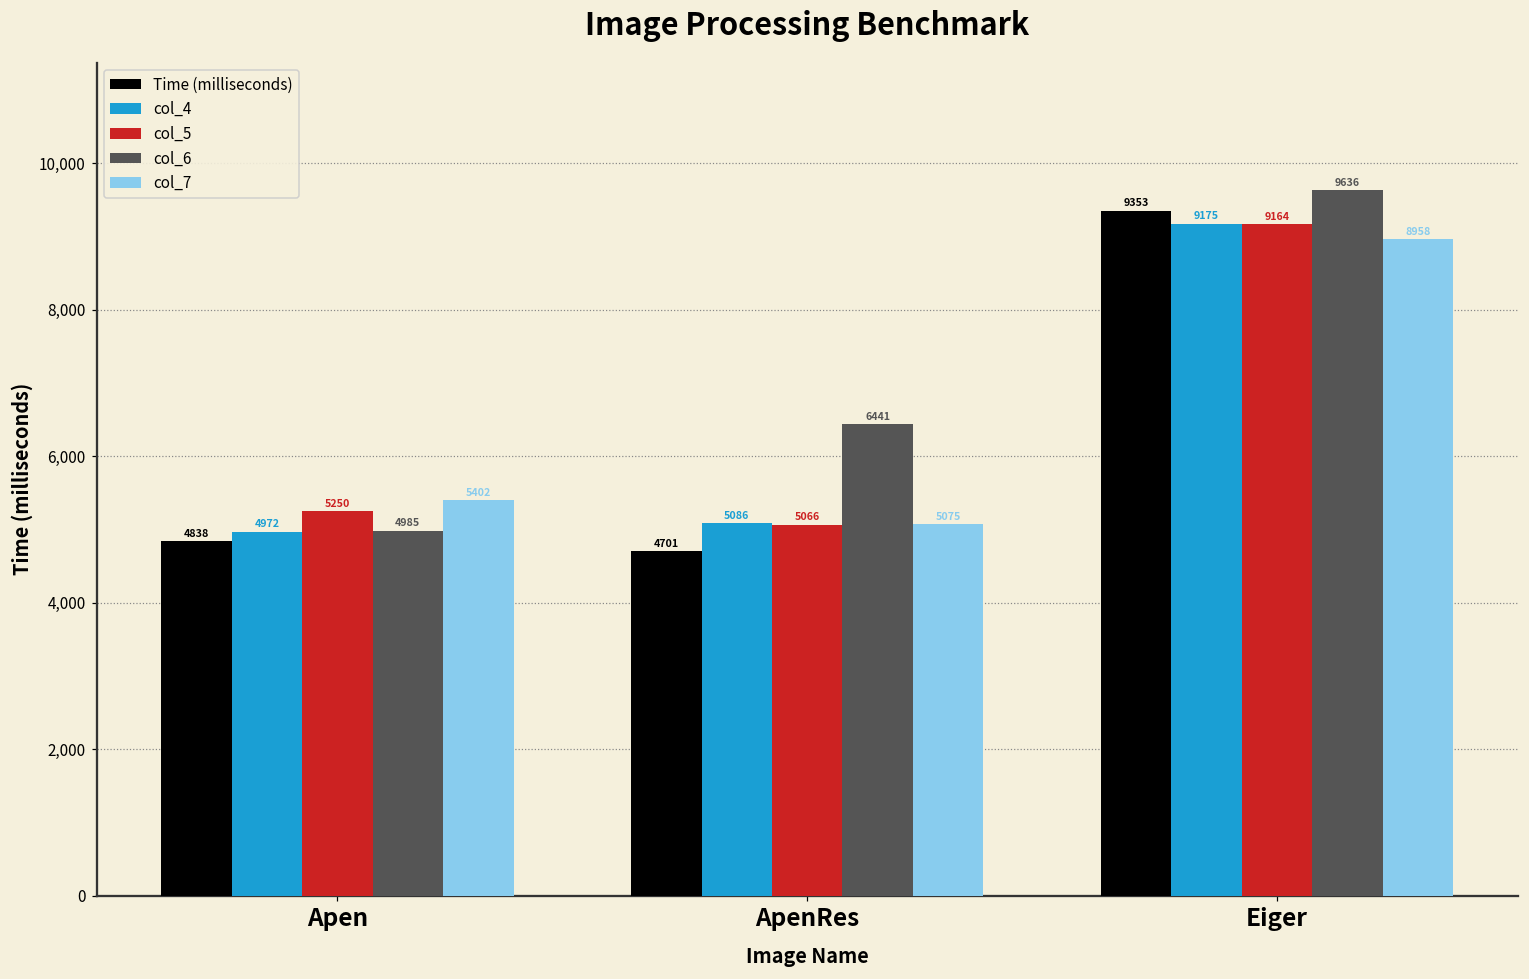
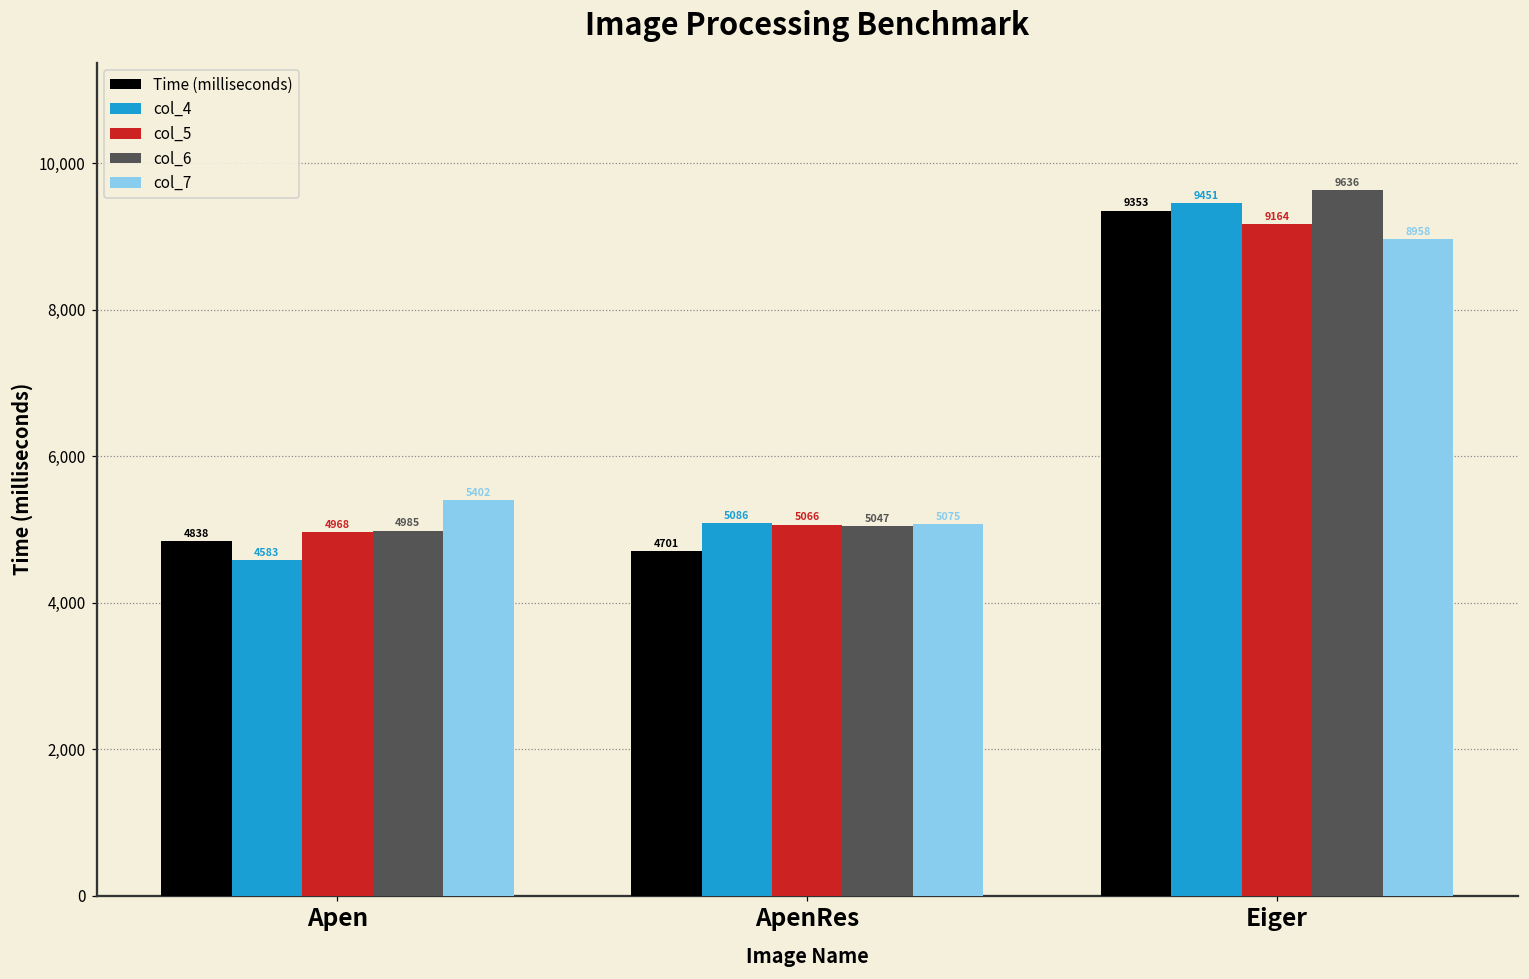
col_4, Apen: 4972 -> 4583
col_5, Apen: 5250 -> 4968
col_6, ApenRes: 6441 -> 5047
col_4, Eiger: 9175 -> 9451
